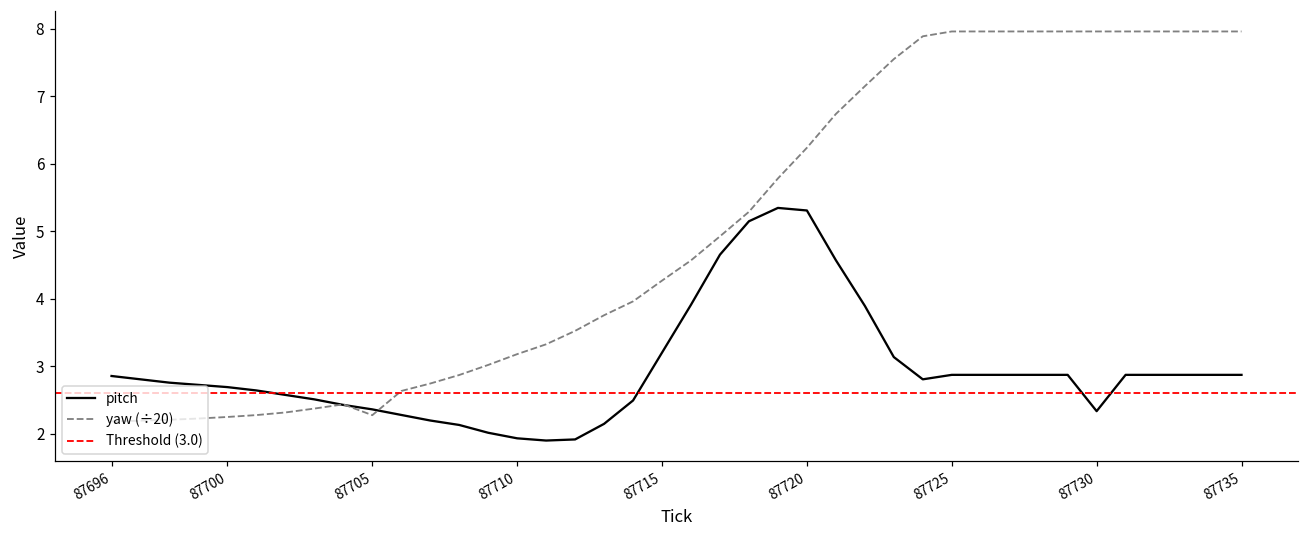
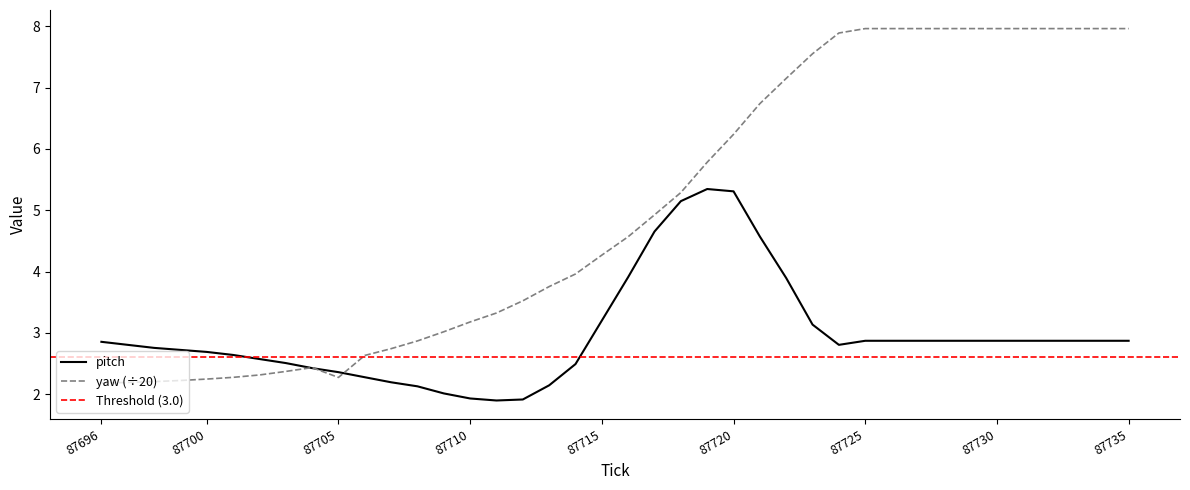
pitch, 87730: 2.3 -> 2.9
